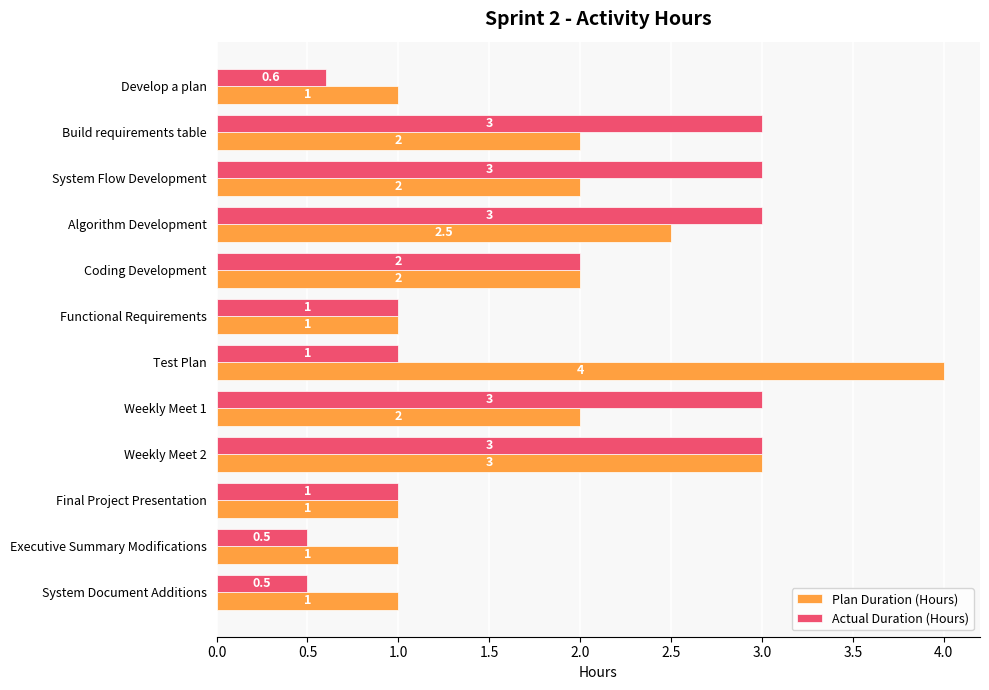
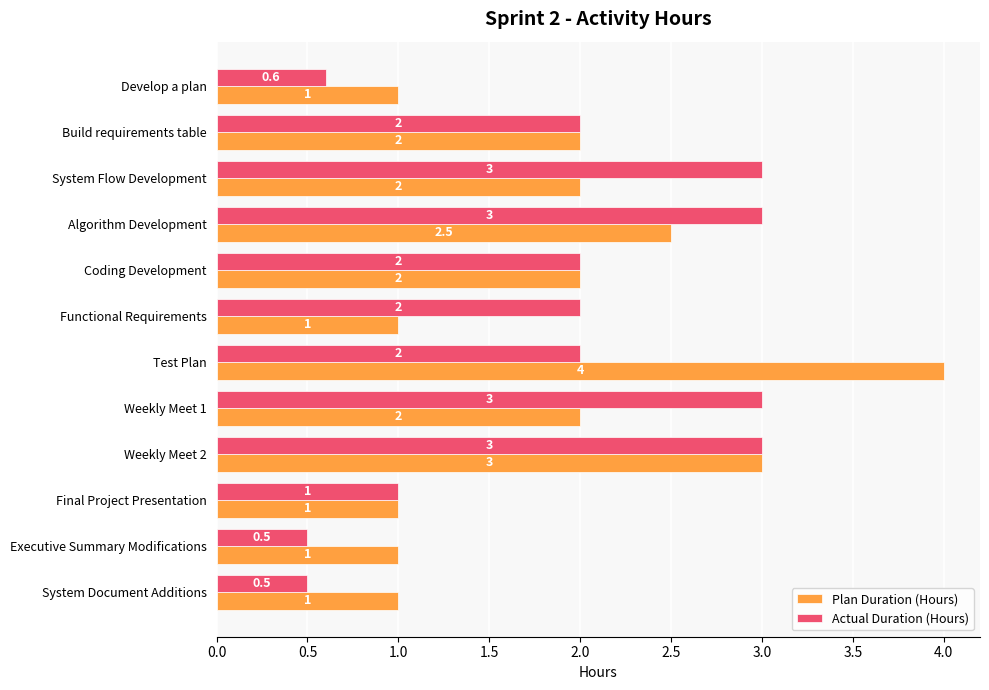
Actual Duration (Hours), Build requirements table: 3 -> 2
Actual Duration (Hours), Functional Requirements: 1 -> 2
Actual Duration (Hours), Test Plan: 1 -> 2
